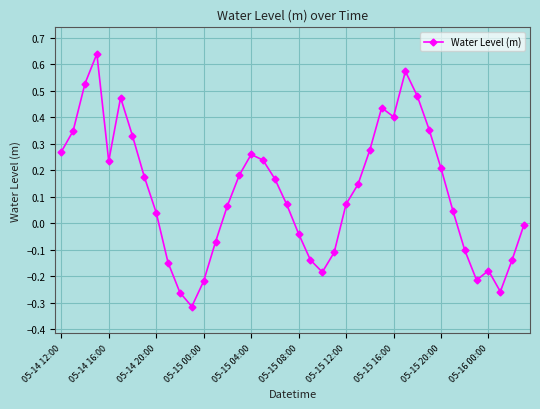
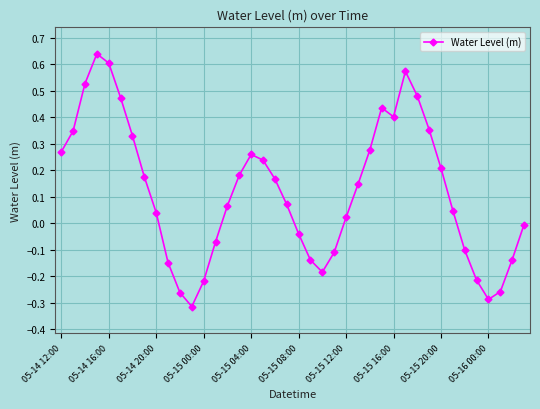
05-14 16:00: 0.23 -> 0.60
05-15 12:00: 0.07 -> 0.02
05-16 00:00: -0.18 -> -0.29
